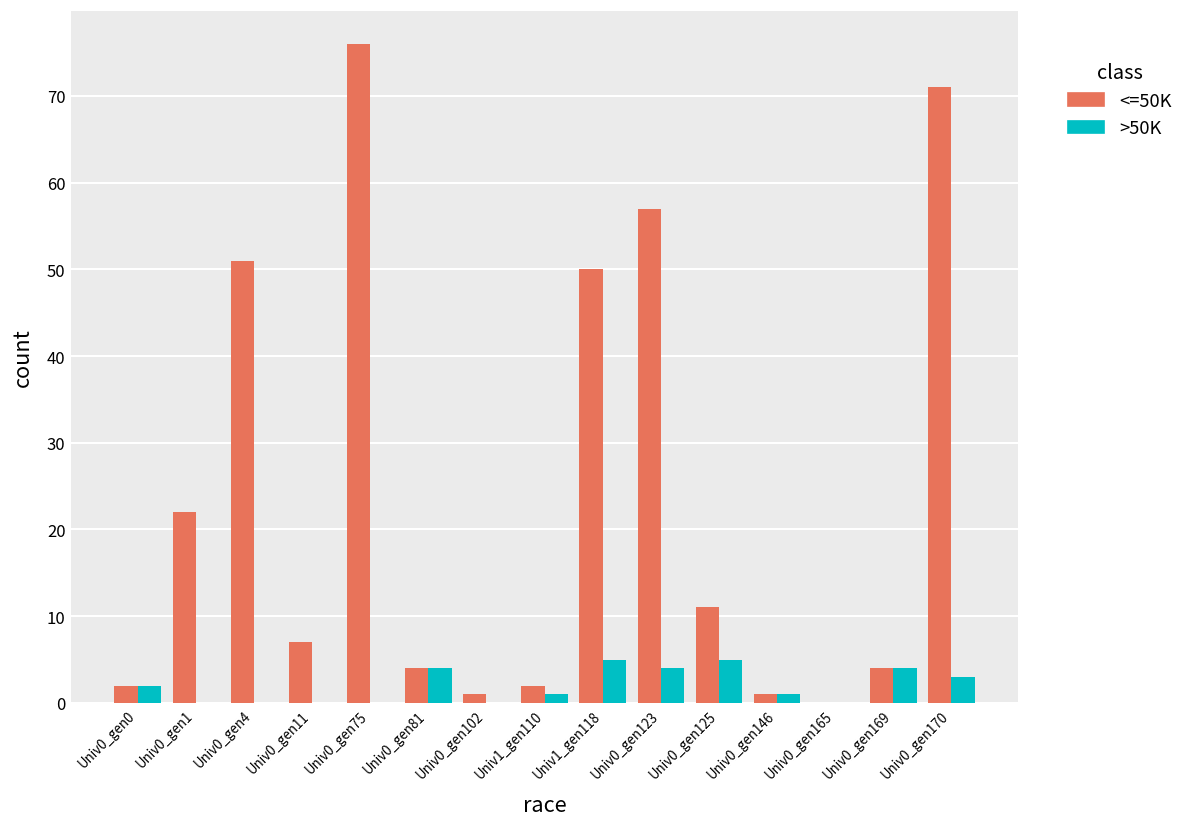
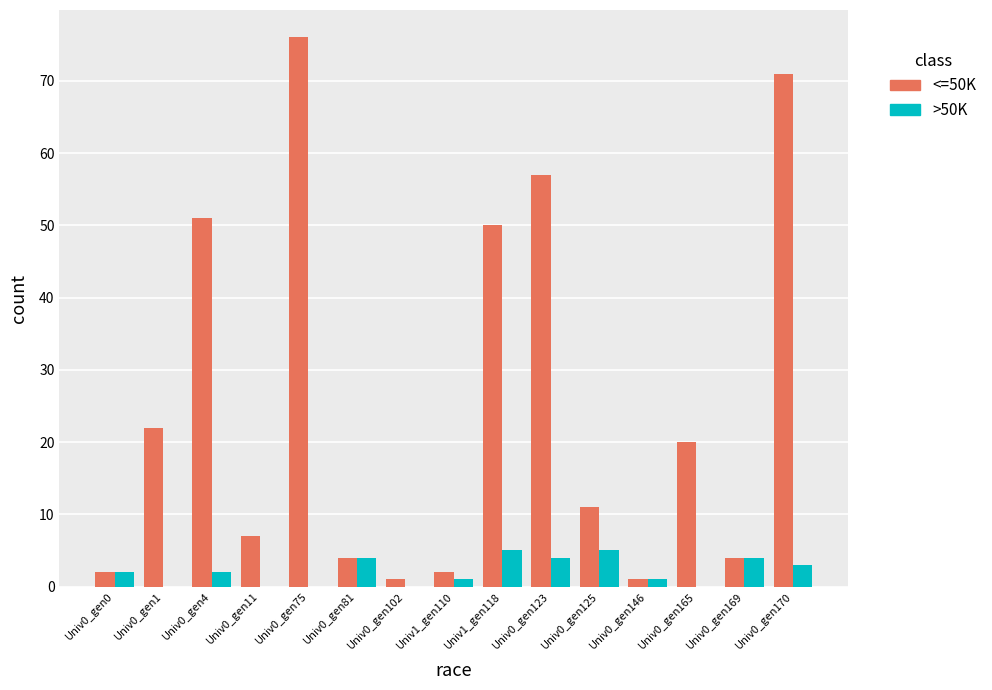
>50K, Univ0_gen4: 0 -> 2
<=50K, Univ0_gen165: 0 -> 20
